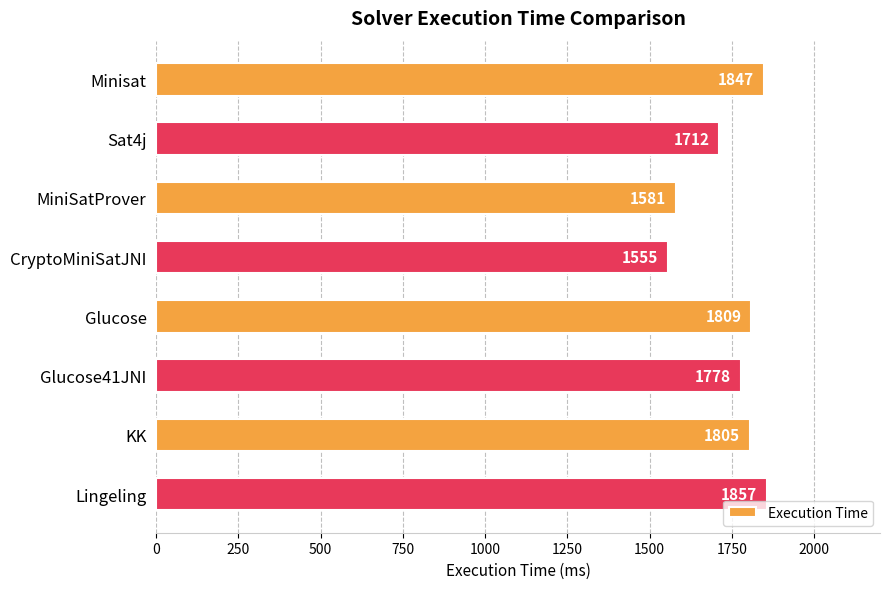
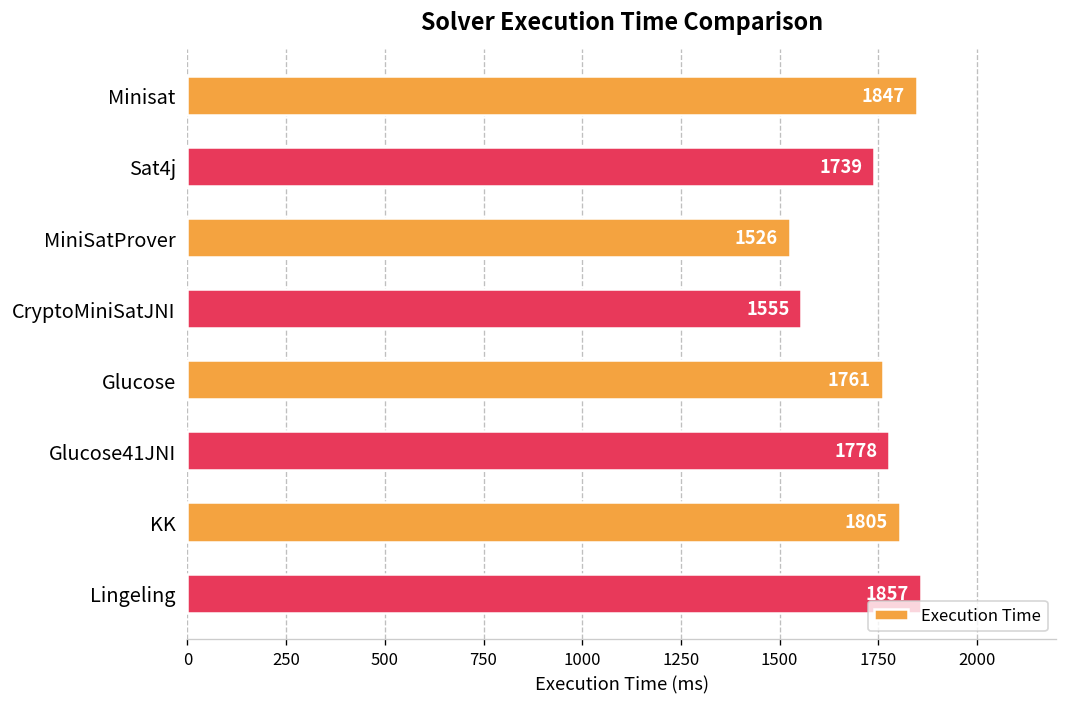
Sat4j: 1712 -> 1739
MiniSatProver: 1581 -> 1526
Glucose: 1809 -> 1761
